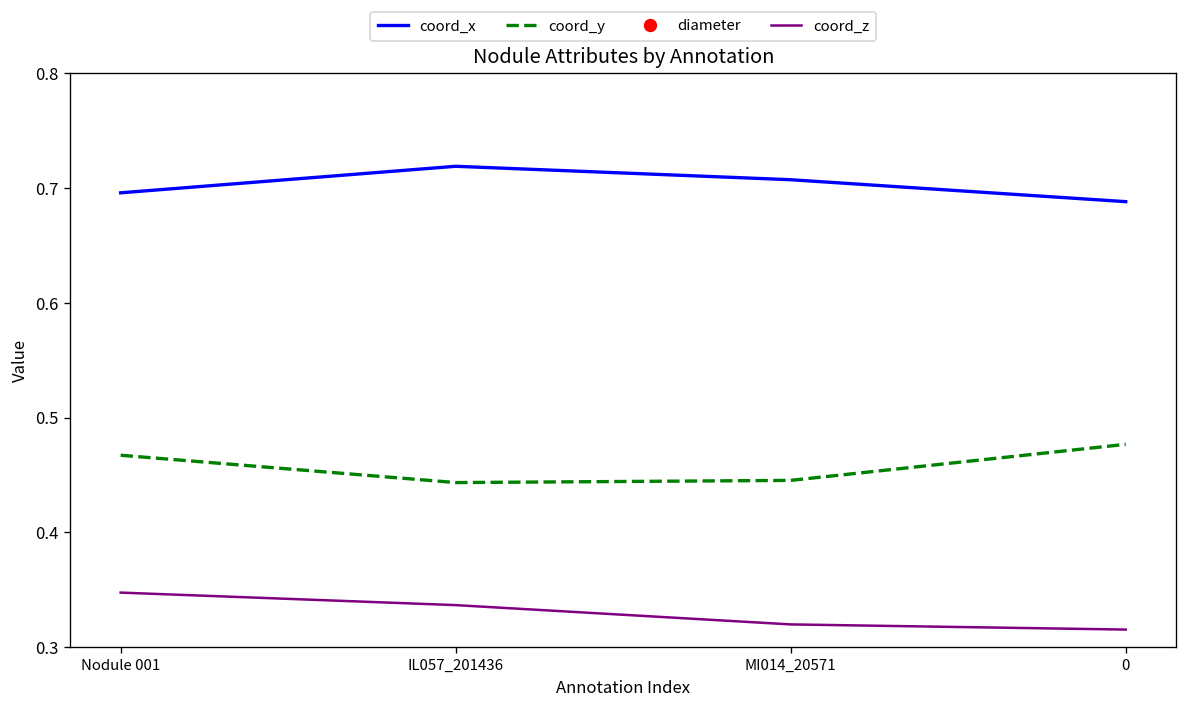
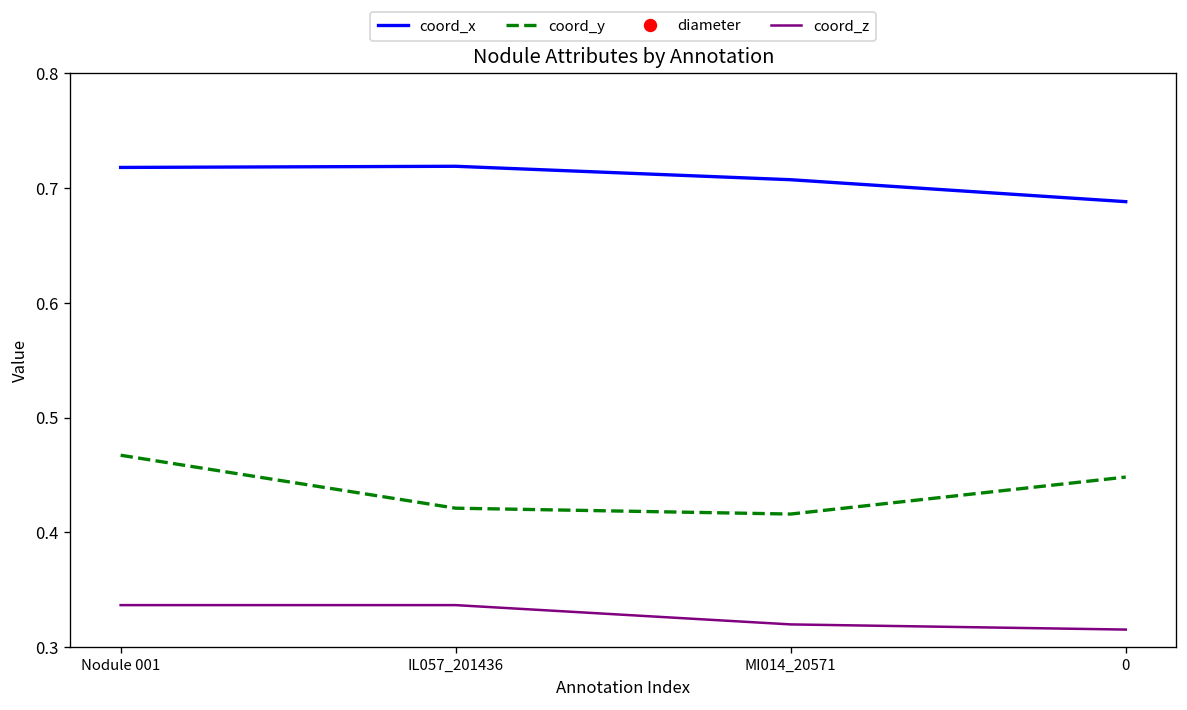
coord_x, Nodule 001: 0.70 -> 0.72
coord_z, Nodule 001: 0.35 -> 0.34
coord_y, IL057_201436: 0.44 -> 0.42
coord_y, MI014_20571: 0.45 -> 0.42
coord_y, 0: 0.48 -> 0.45
